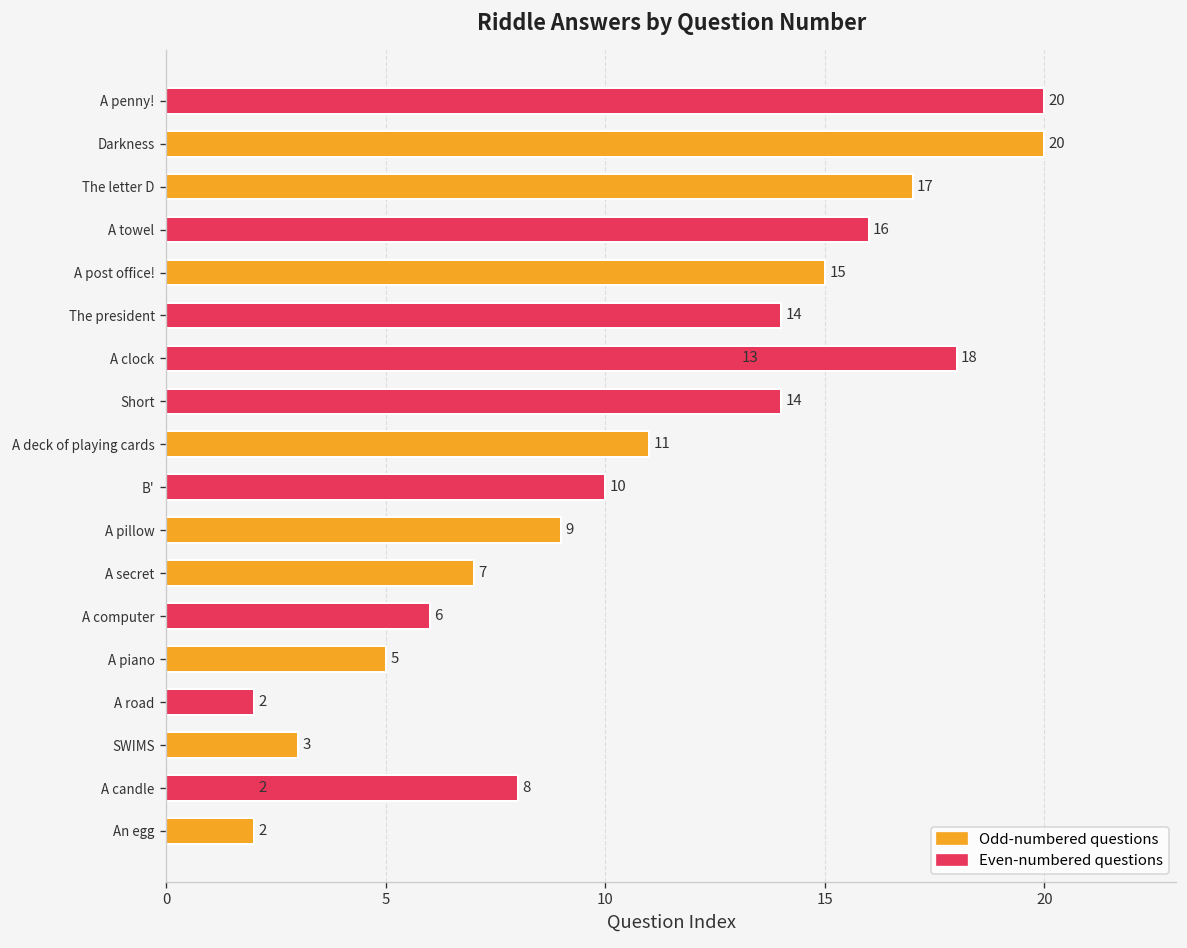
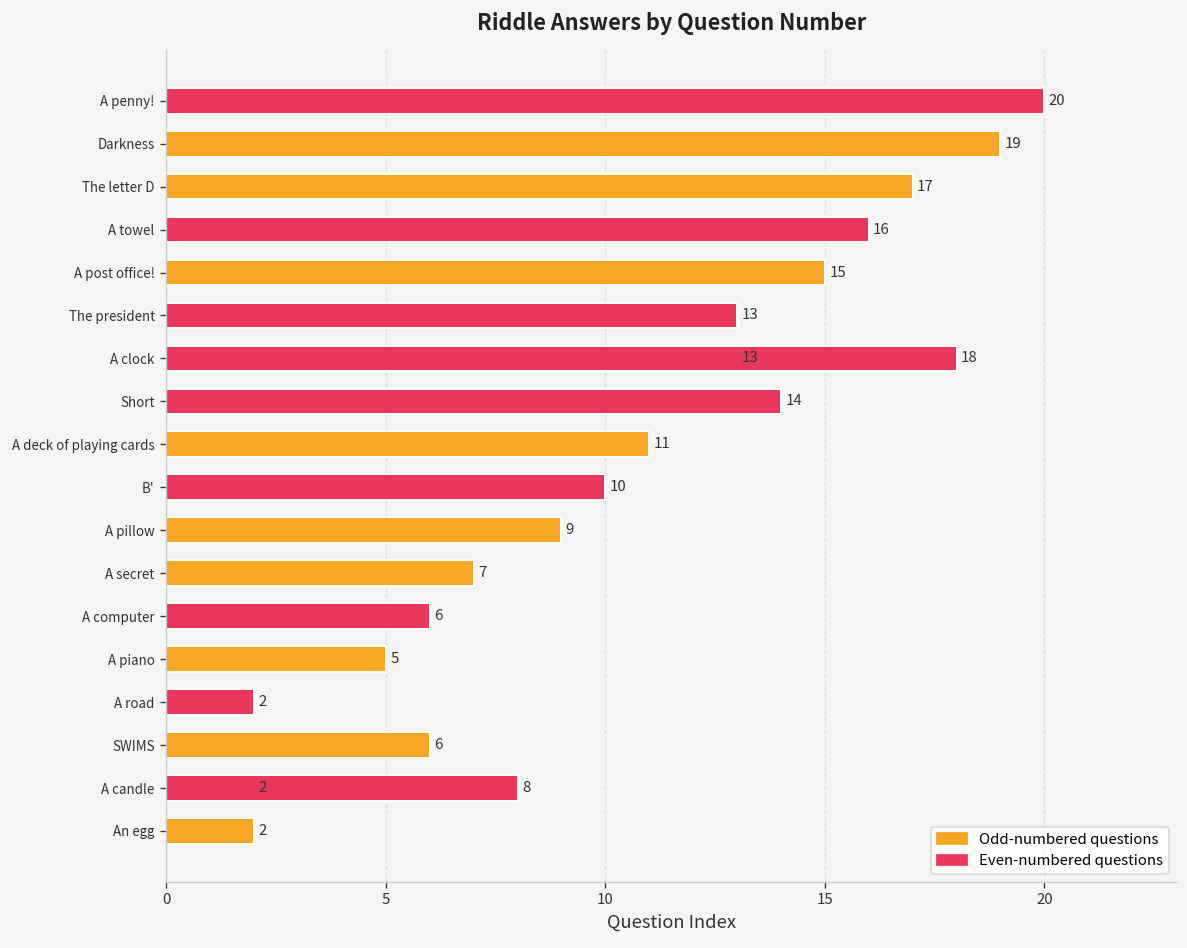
Darkness: 20 -> 19
The president: 14 -> 13
SWIMS: 3 -> 6
